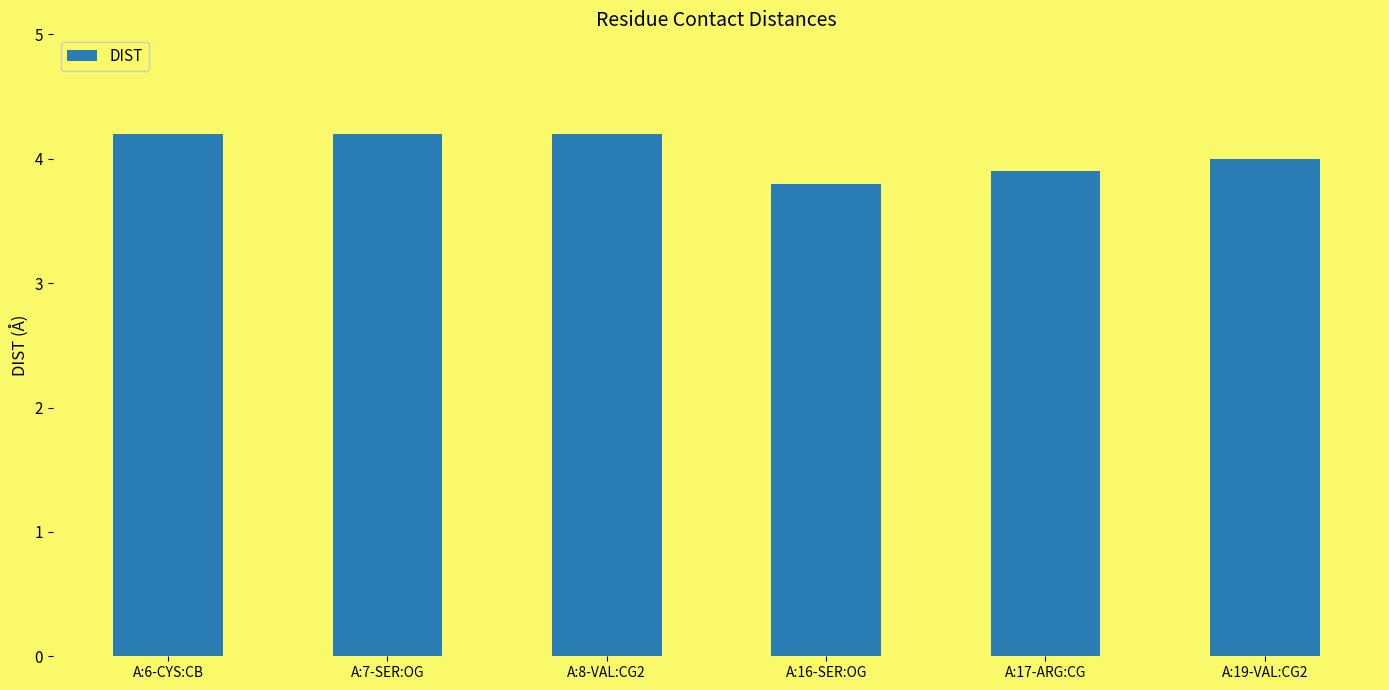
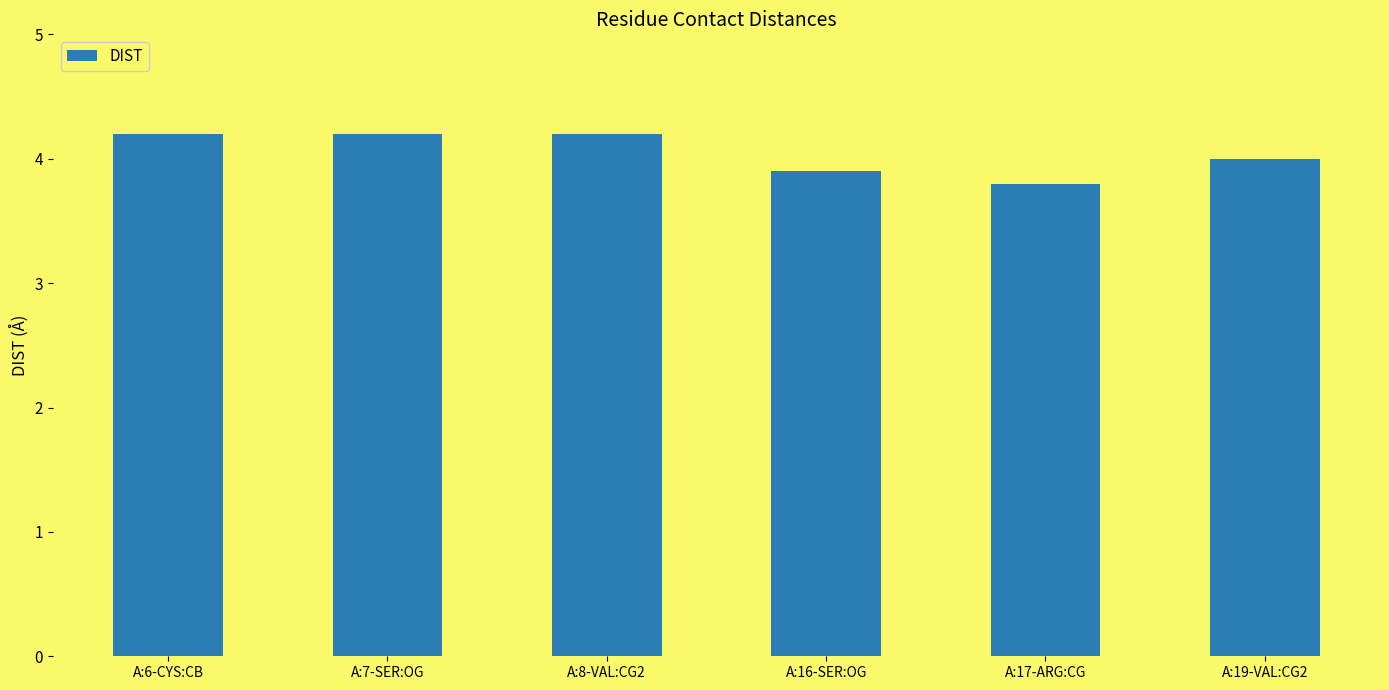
A:16-SER:OG: 3.8 -> 3.9
A:17-ARG:CG: 3.9 -> 3.8
